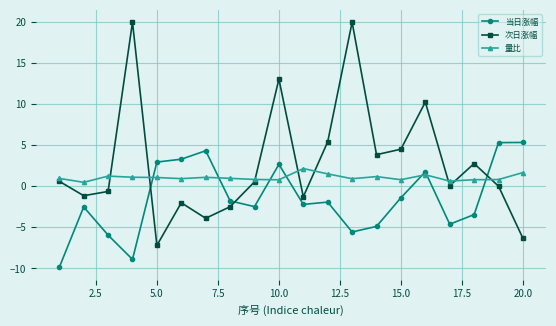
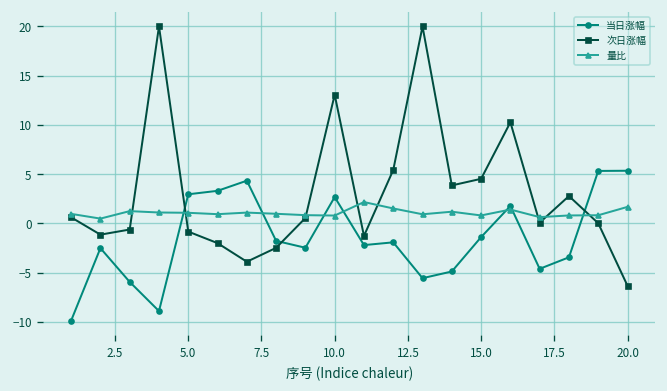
次日涨幅, 5.0: -7 -> -1
